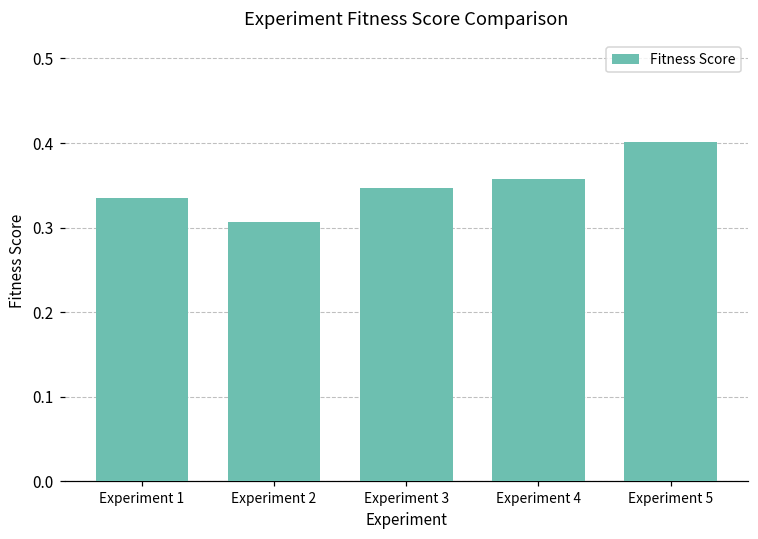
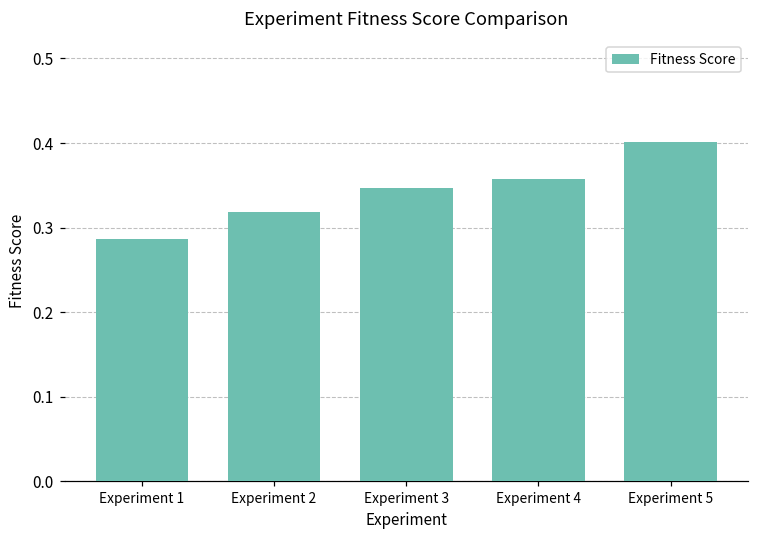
Experiment 1: 0.33 -> 0.29
Experiment 2: 0.31 -> 0.32
